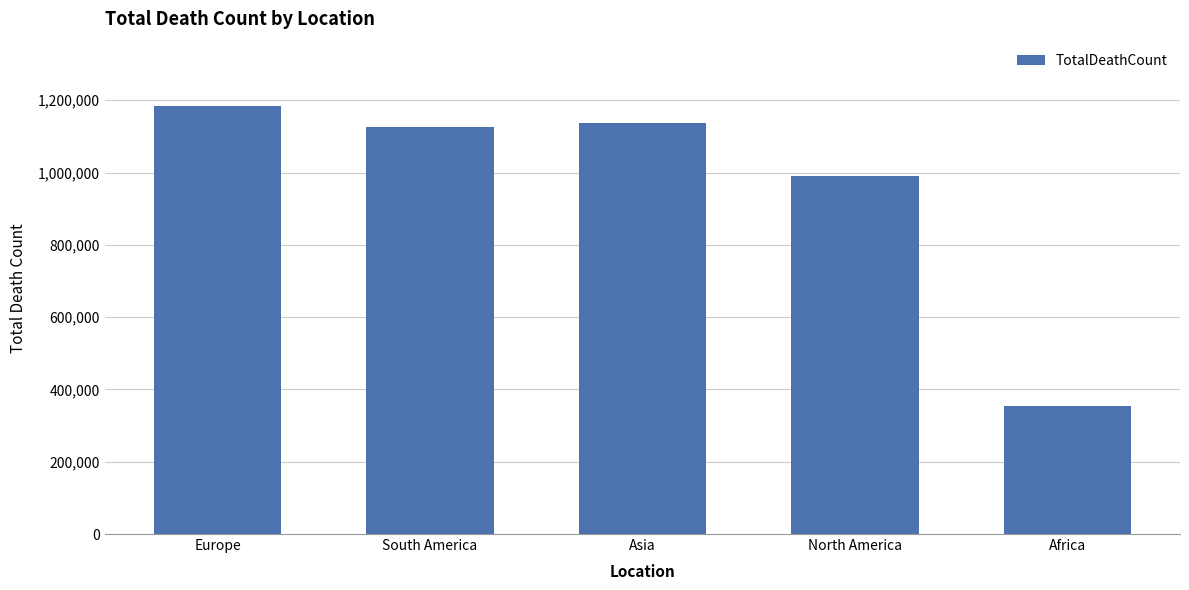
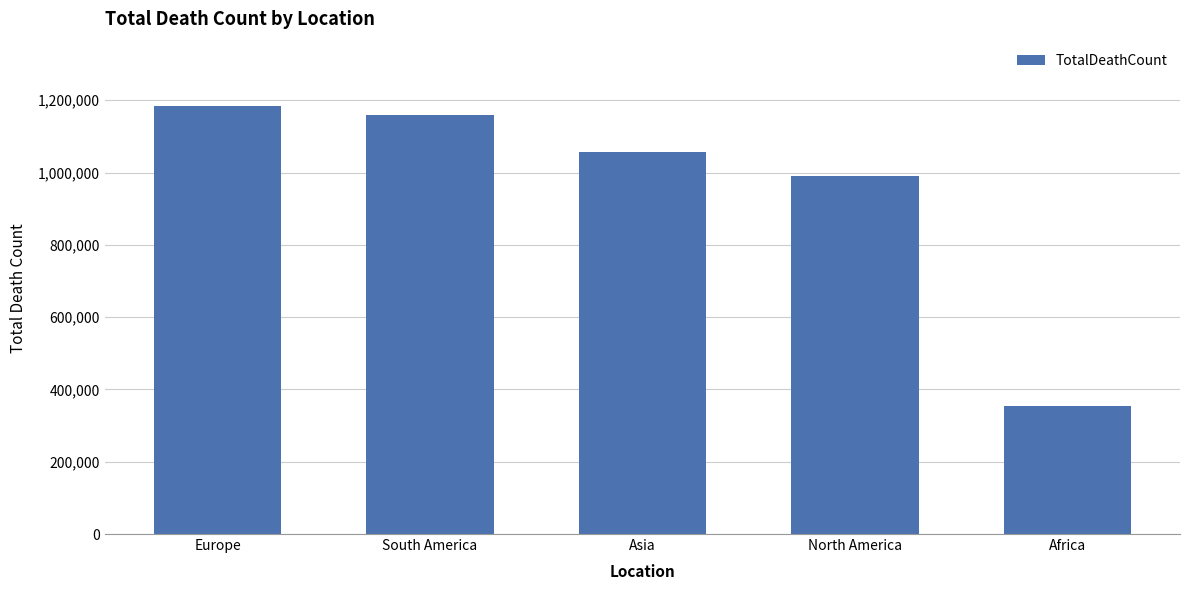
South America: 1,130,000 -> 1,160,000
Asia: 1,140,000 -> 1,060,000
